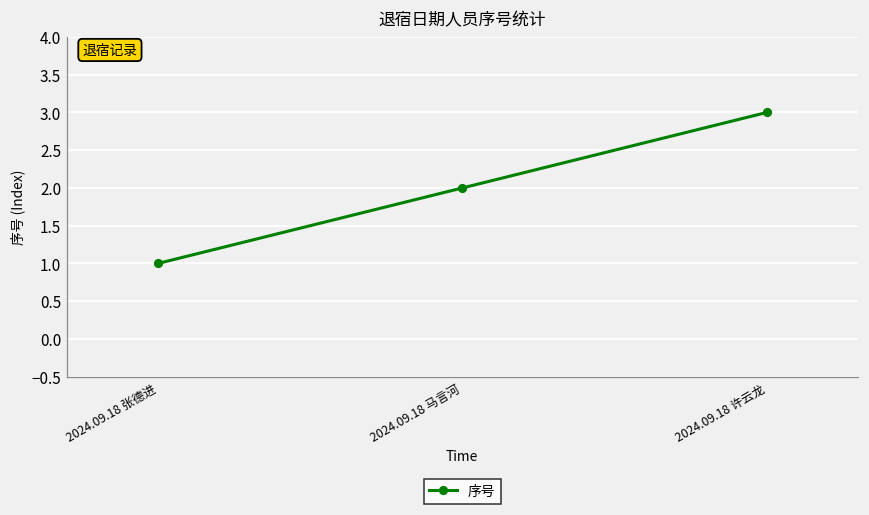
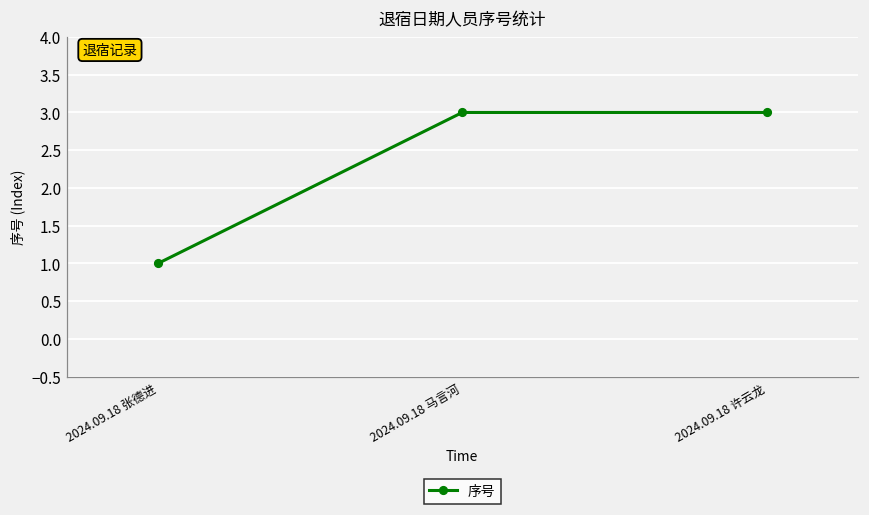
2024.09.18 马言河: 2 -> 3
